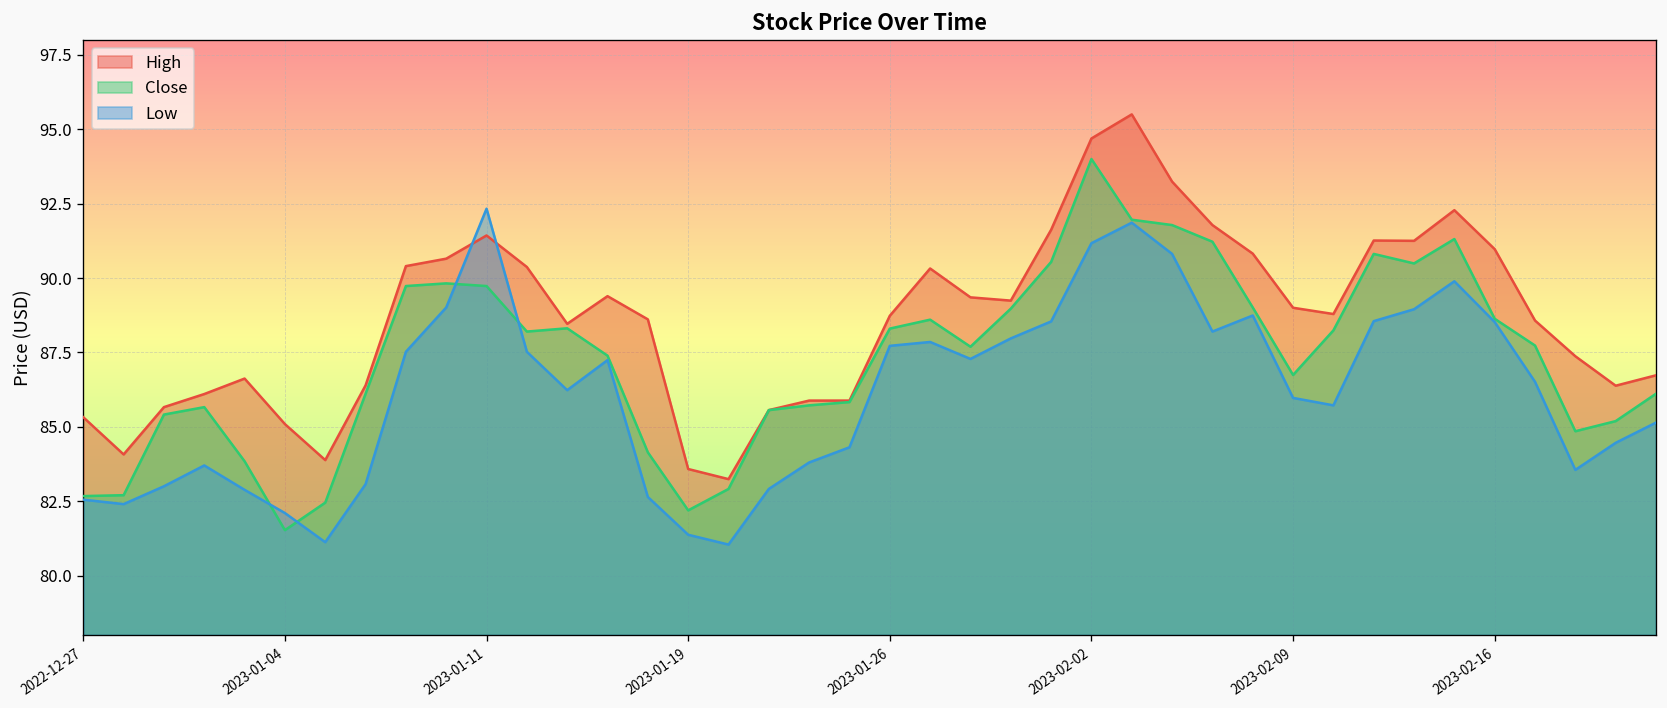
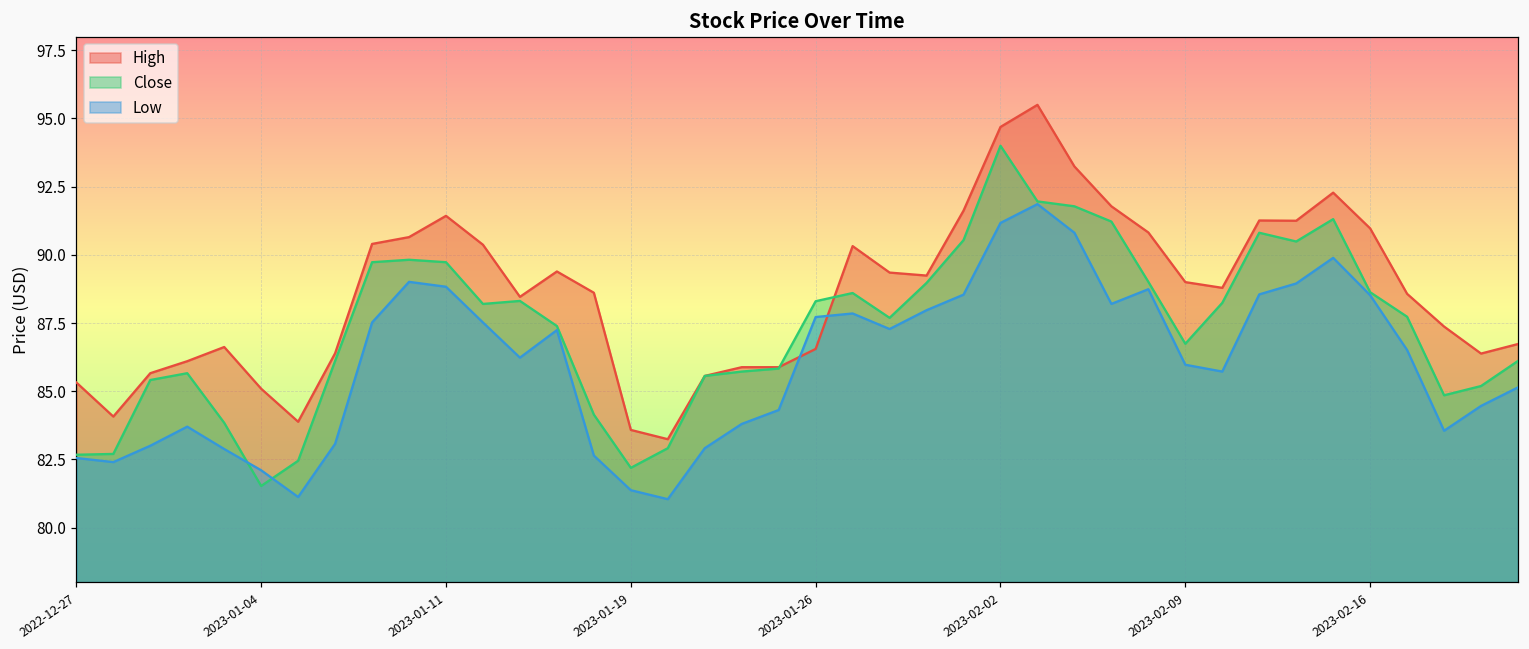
Low, 2023-01-11: 92.3 -> 88.8
High, 2023-01-26: 88.7 -> 86.6
